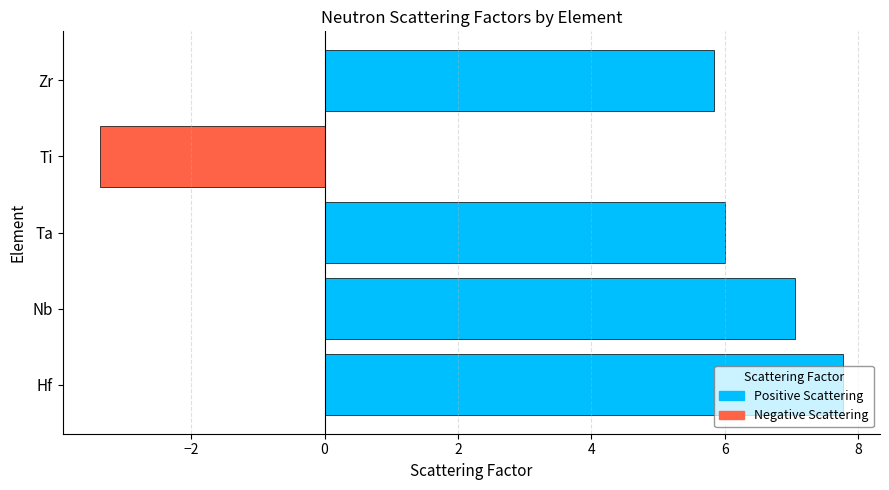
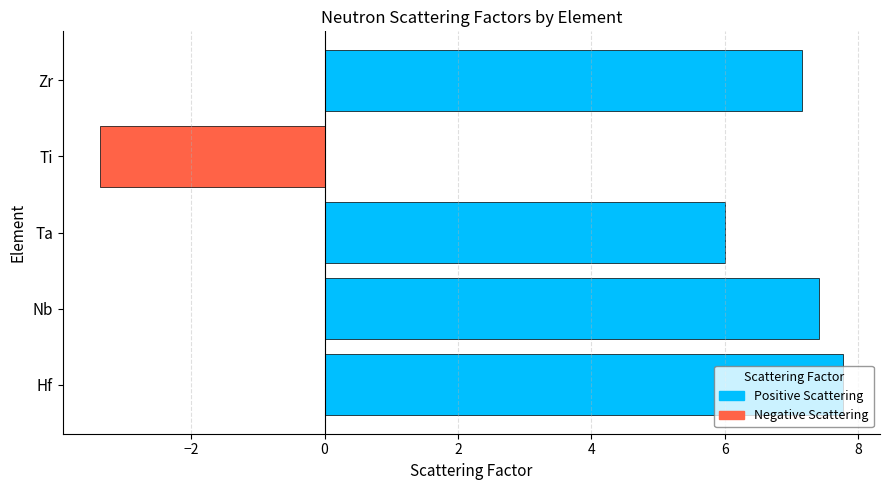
Zr: 5.8 -> 7.2
Nb: 7.1 -> 7.4
